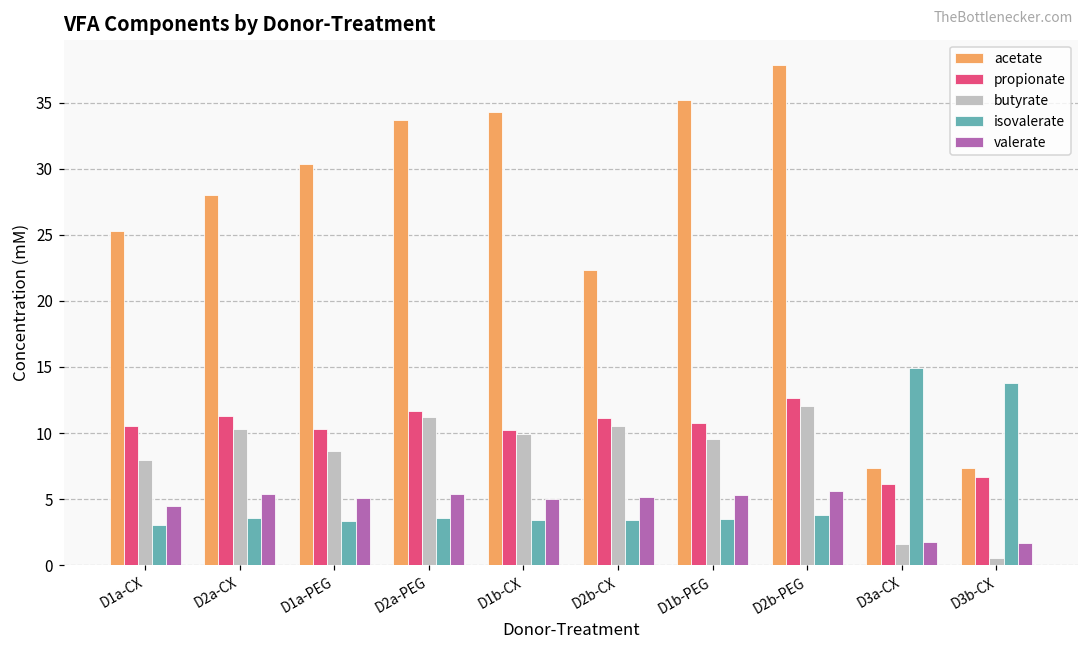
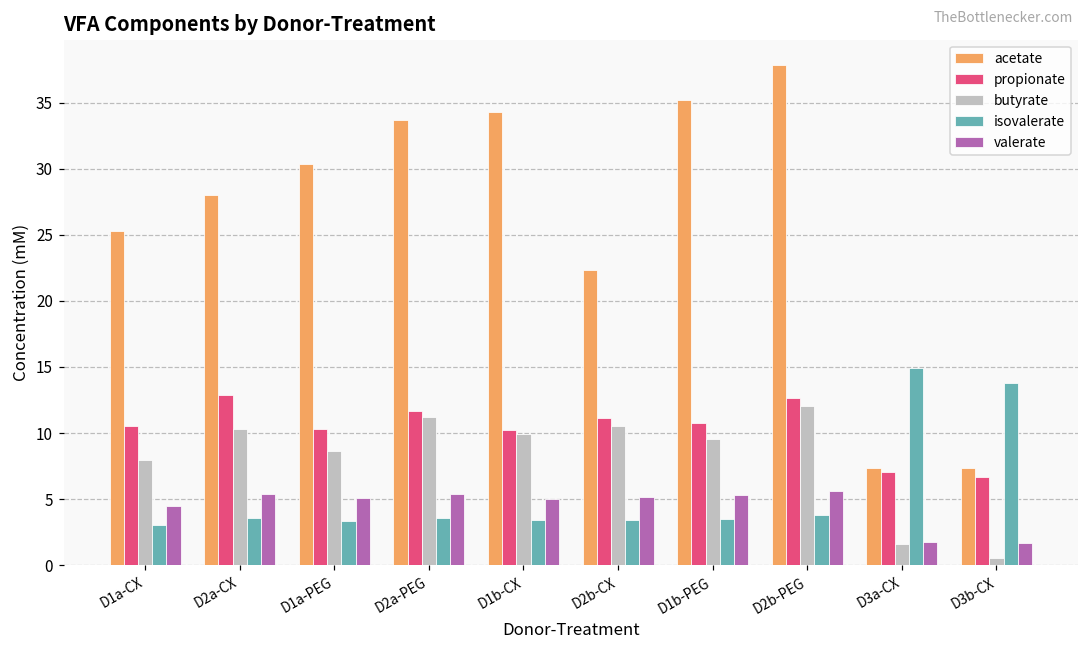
propionate, D2a-CX: 11.2 -> 12.9
propionate, D3a-CX: 6.1 -> 7.0
